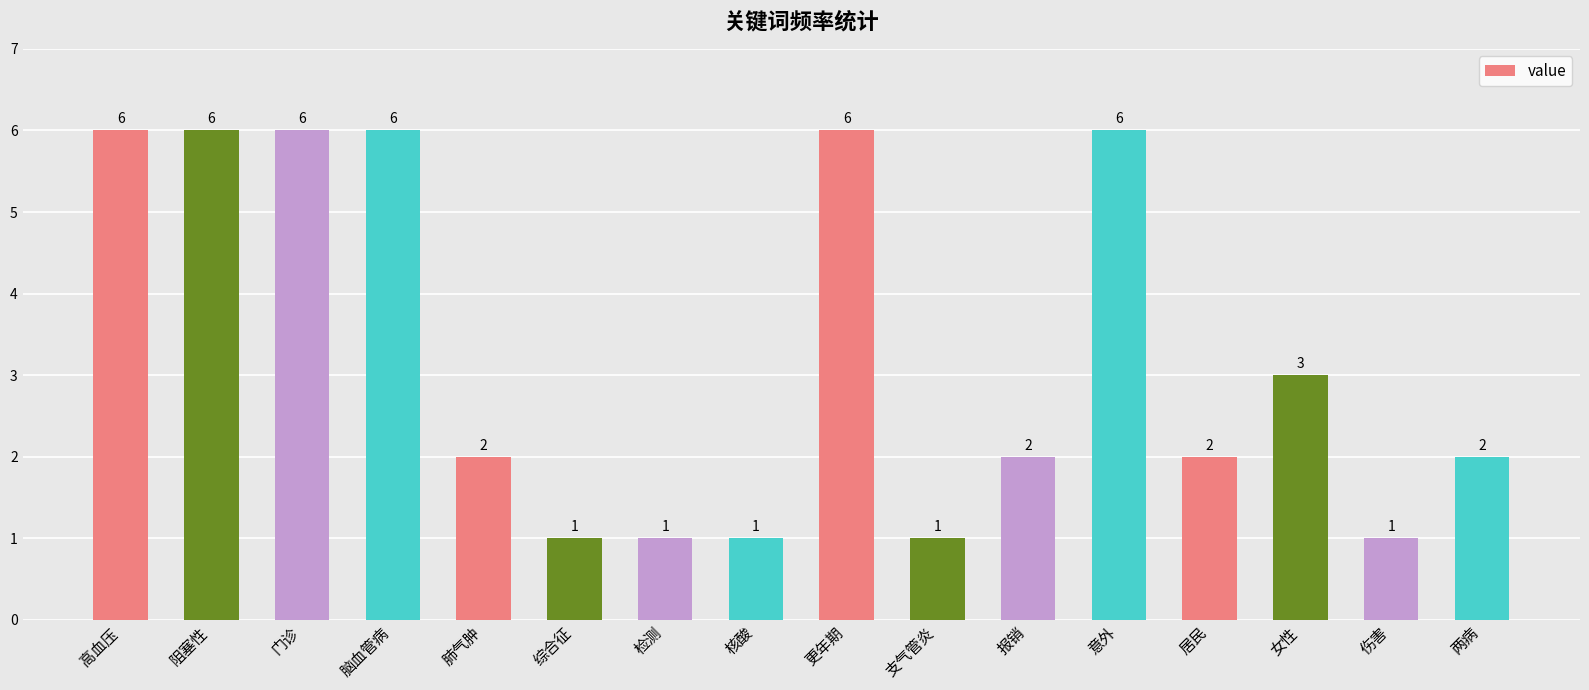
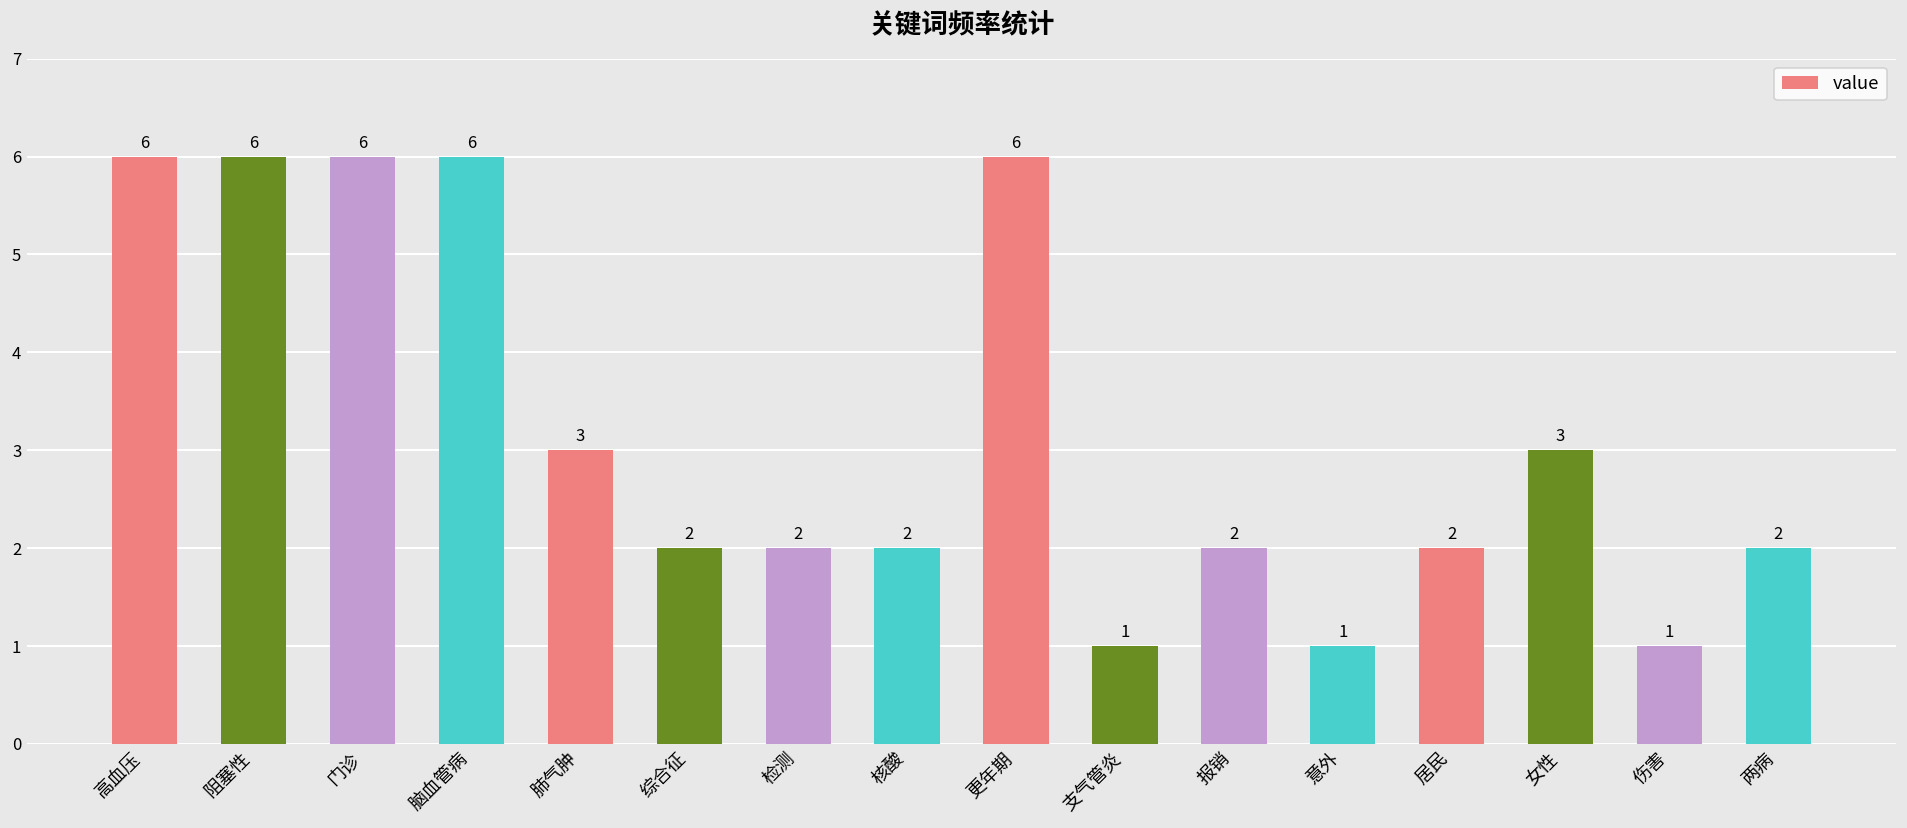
肺气肿: 2 -> 3
综合征: 1 -> 2
检测: 1 -> 2
核酸: 1 -> 2
意外: 6 -> 1
